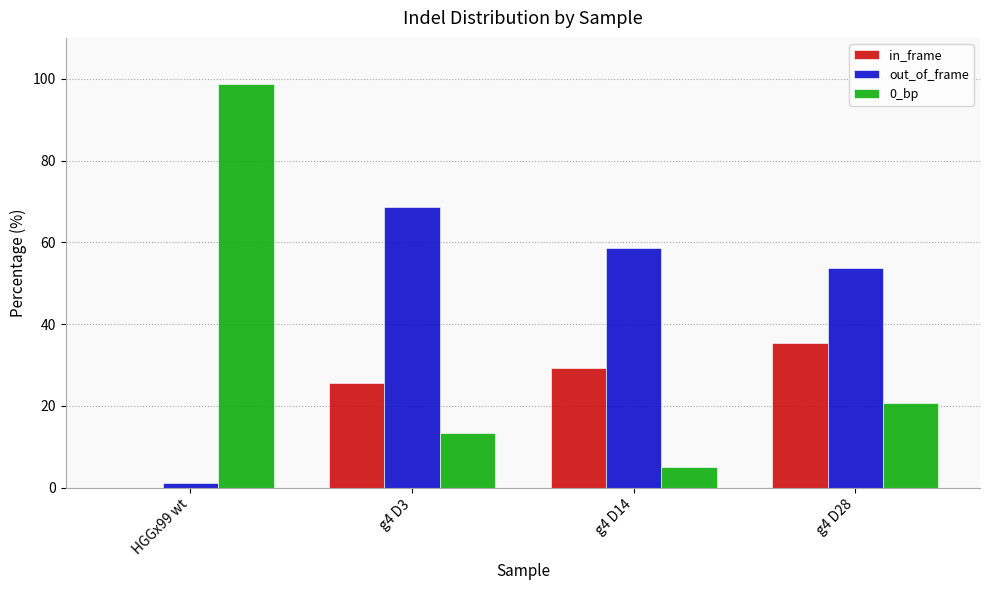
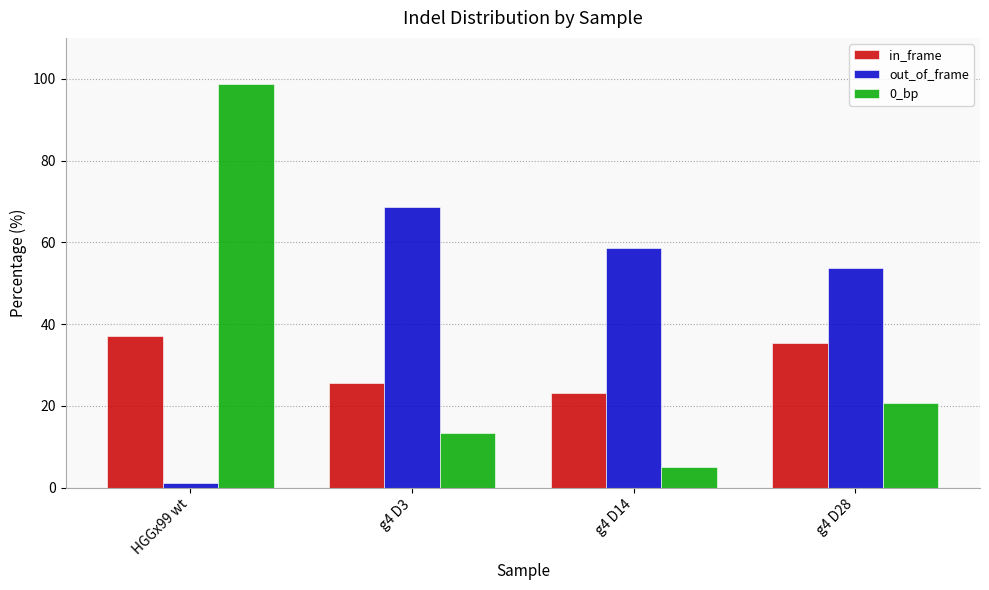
in_frame, HGGx99 wt: 0 -> 37
in_frame, g4 D14: 29 -> 23
